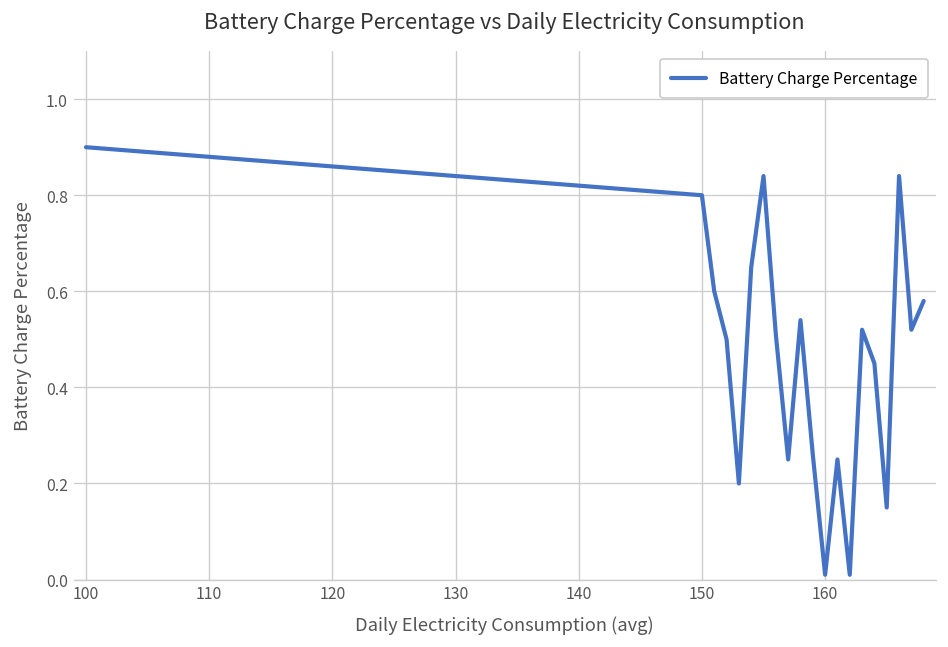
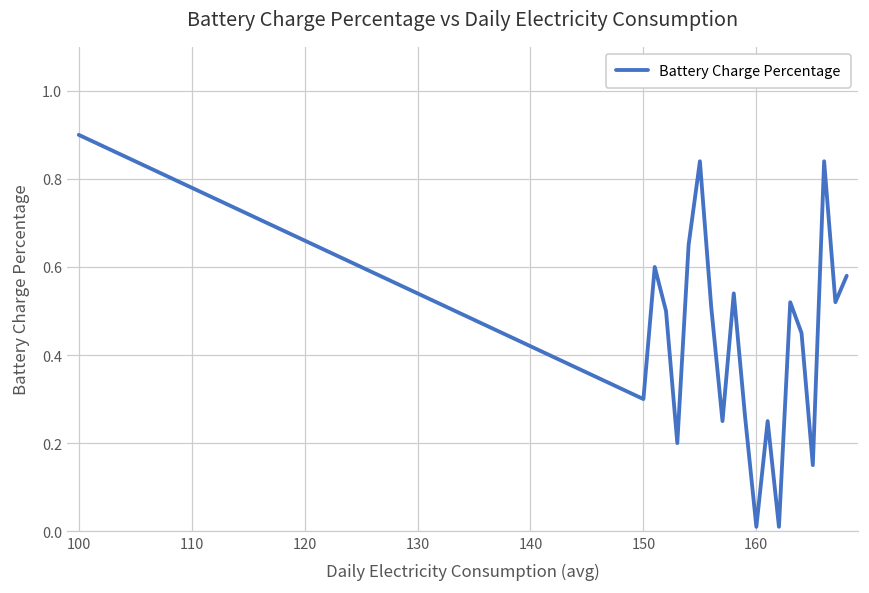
150: 0.8 -> 0.3
